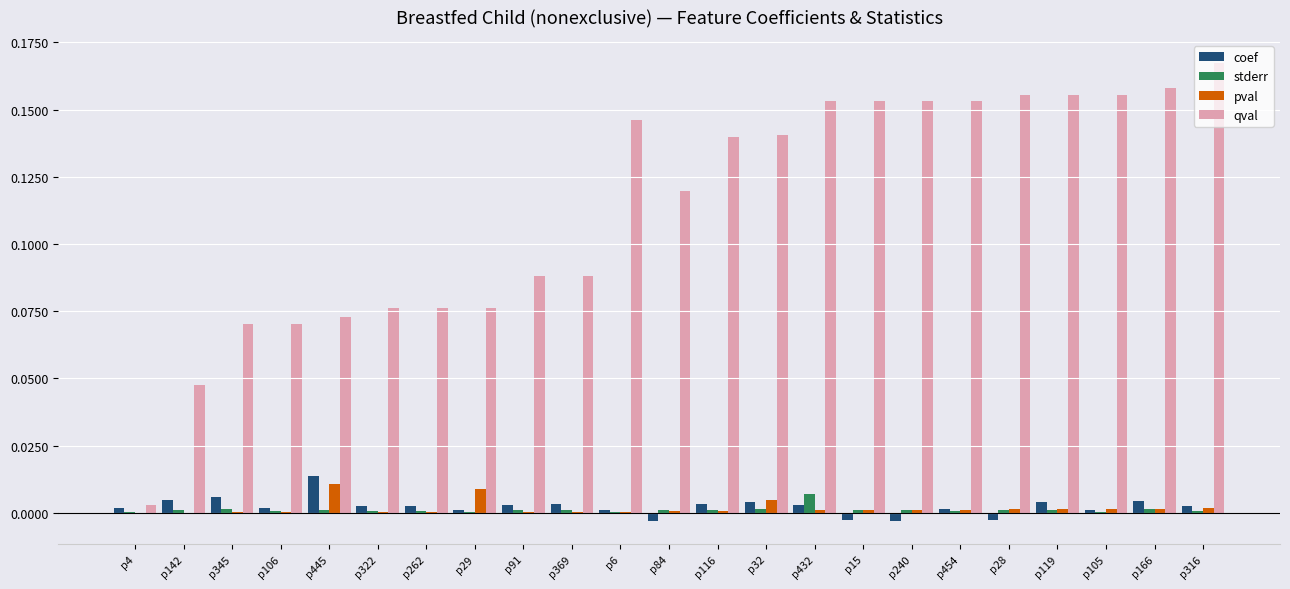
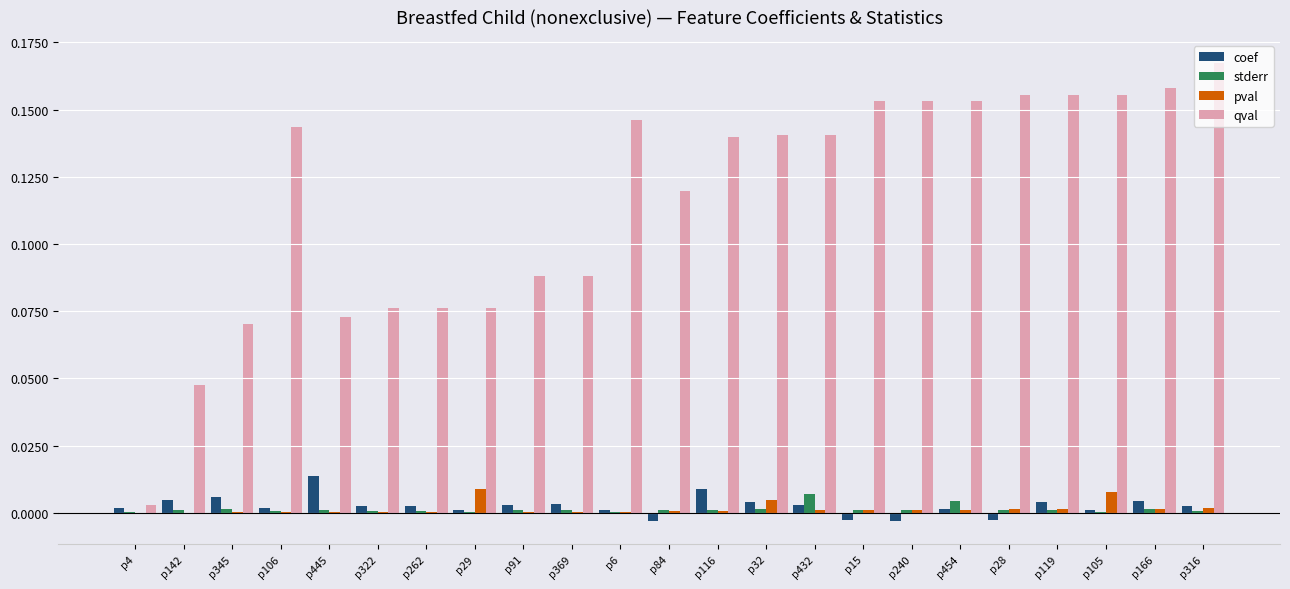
qval, p106: 0.070 -> 0.143
pval, p445: 0.011 -> 0.000
coef, p116: 0.003 -> 0.009
qval, p432: 0.153 -> 0.140
stderr, p454: 0.000 -> 0.004
pval, p105: 0.001 -> 0.008
